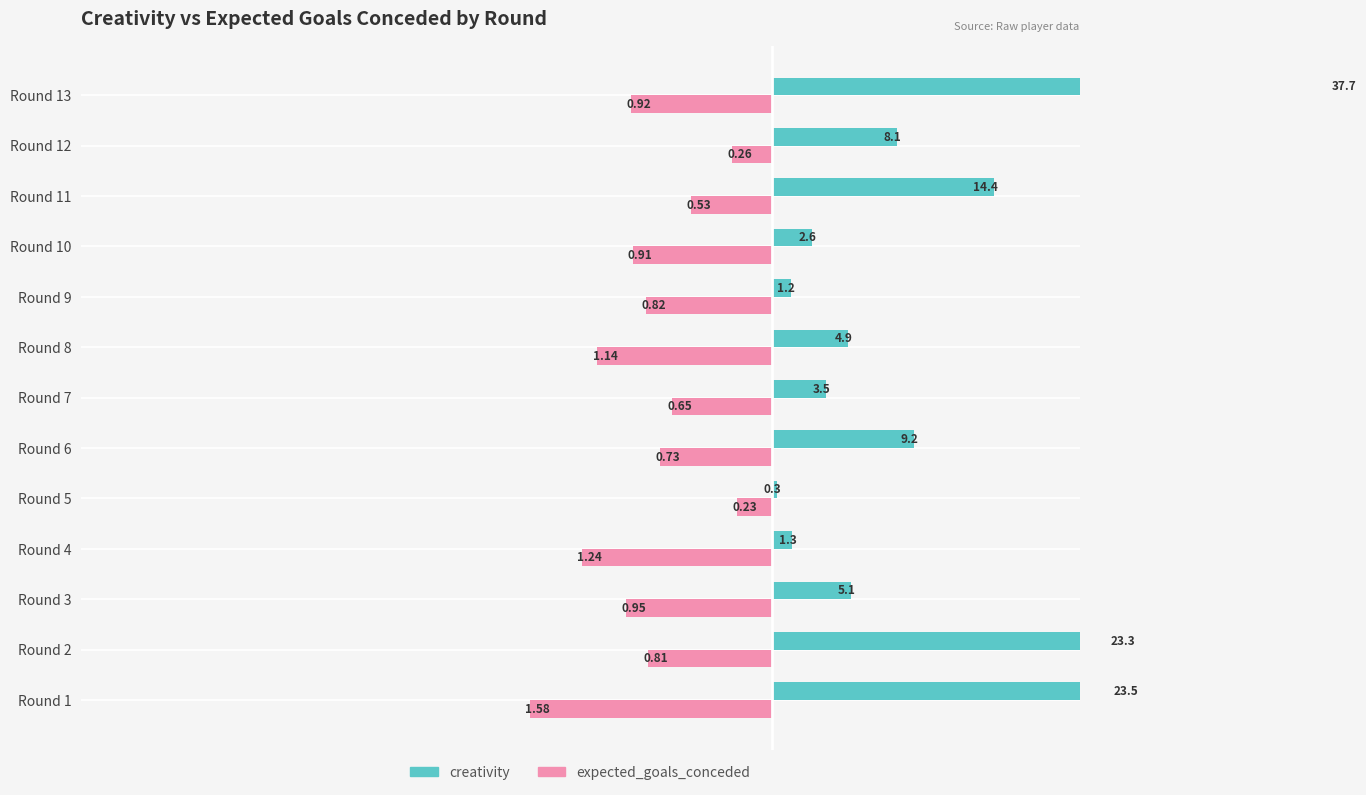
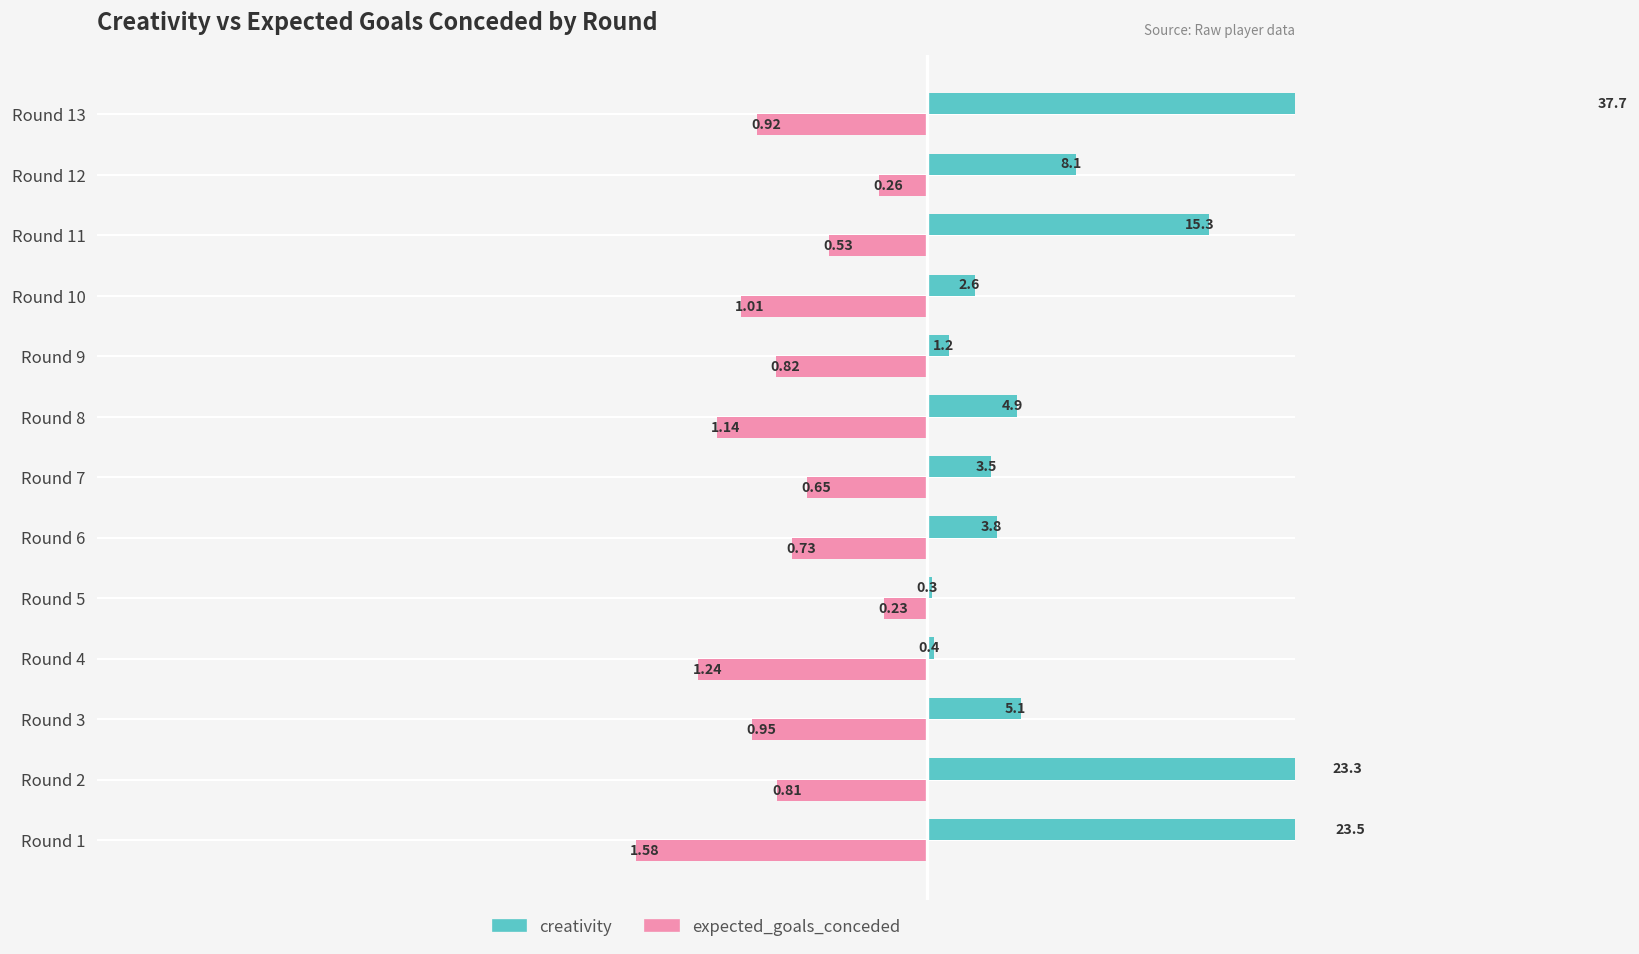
creativity, Round 11: 14.4 -> 15.3
expected_goals_conceded, Round 10: 0.91 -> 1.01
creativity, Round 6: 9.2 -> 3.8
creativity, Round 4: 1.3 -> 0.4
